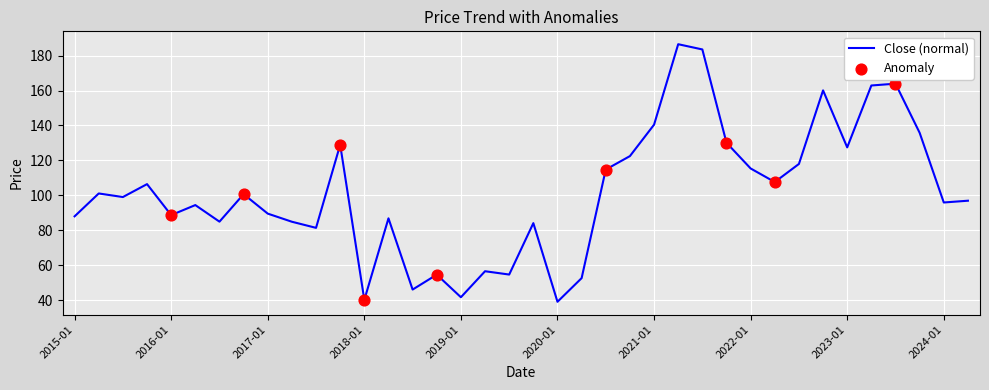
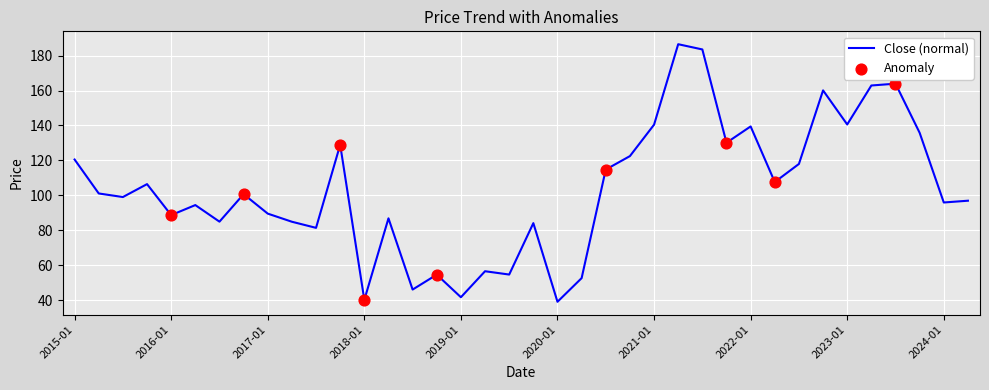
Close (normal), 2015-01: 88 -> 120
Close (normal), 2022-01: 115 -> 139
Close (normal), 2023-01: 127 -> 141
